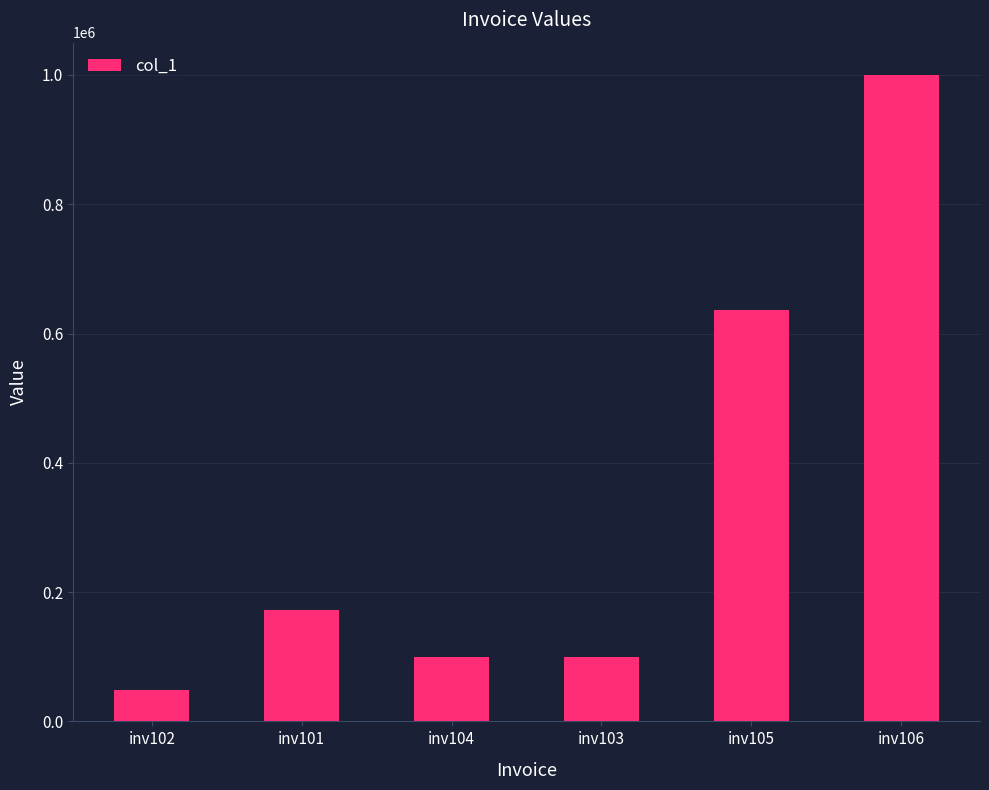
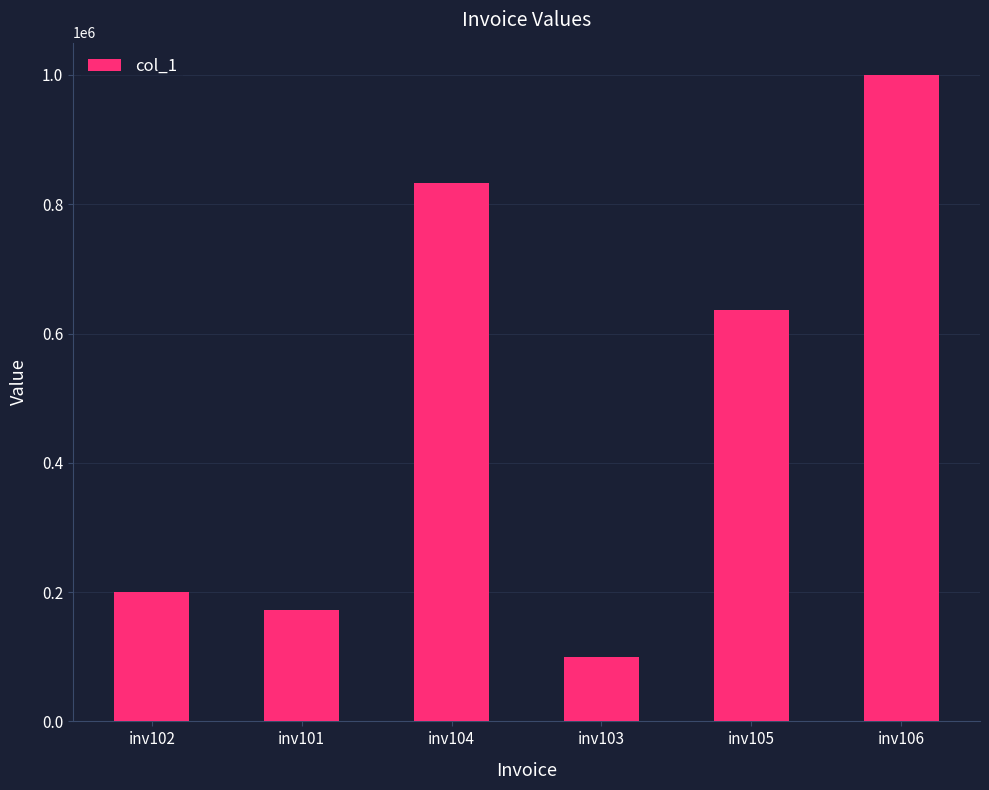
inv102: 50000 -> 200000
inv104: 100000 -> 830000
